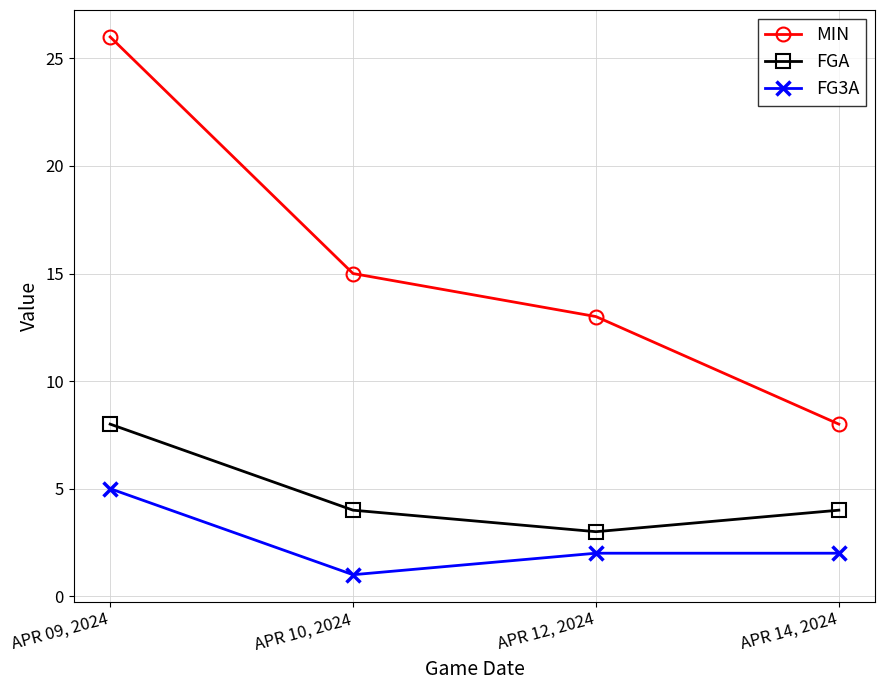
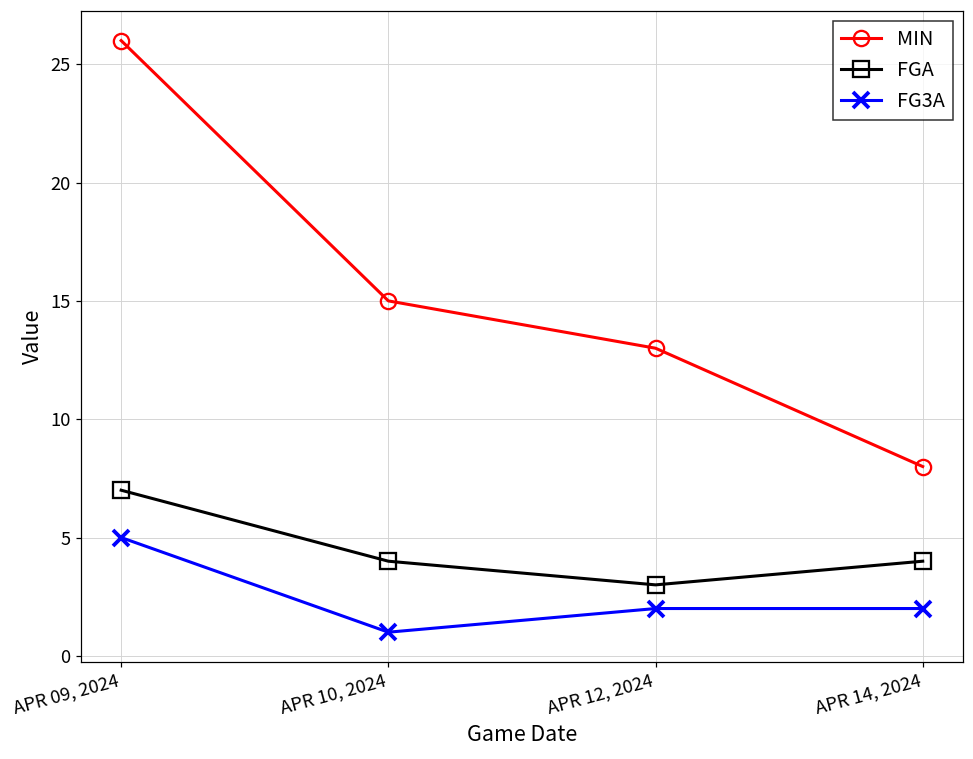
FGA, APR 09, 2024: 8 -> 7
